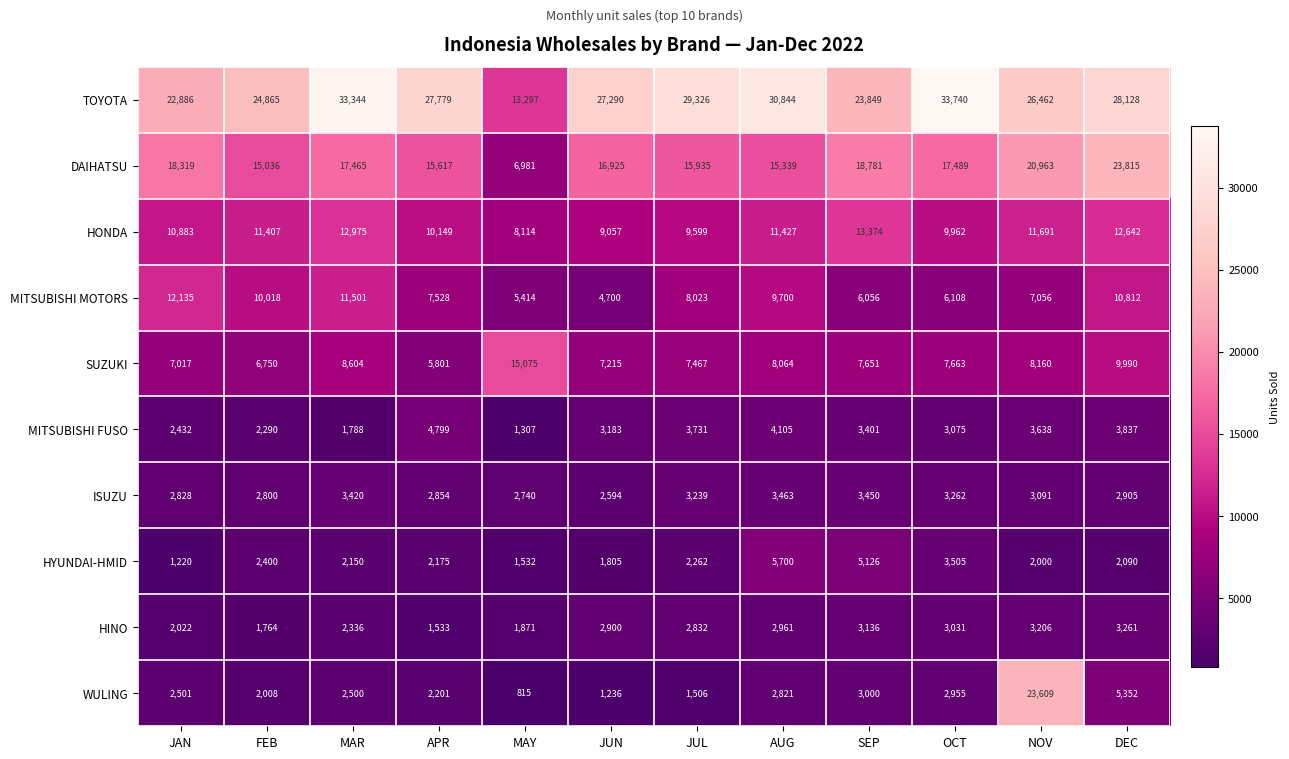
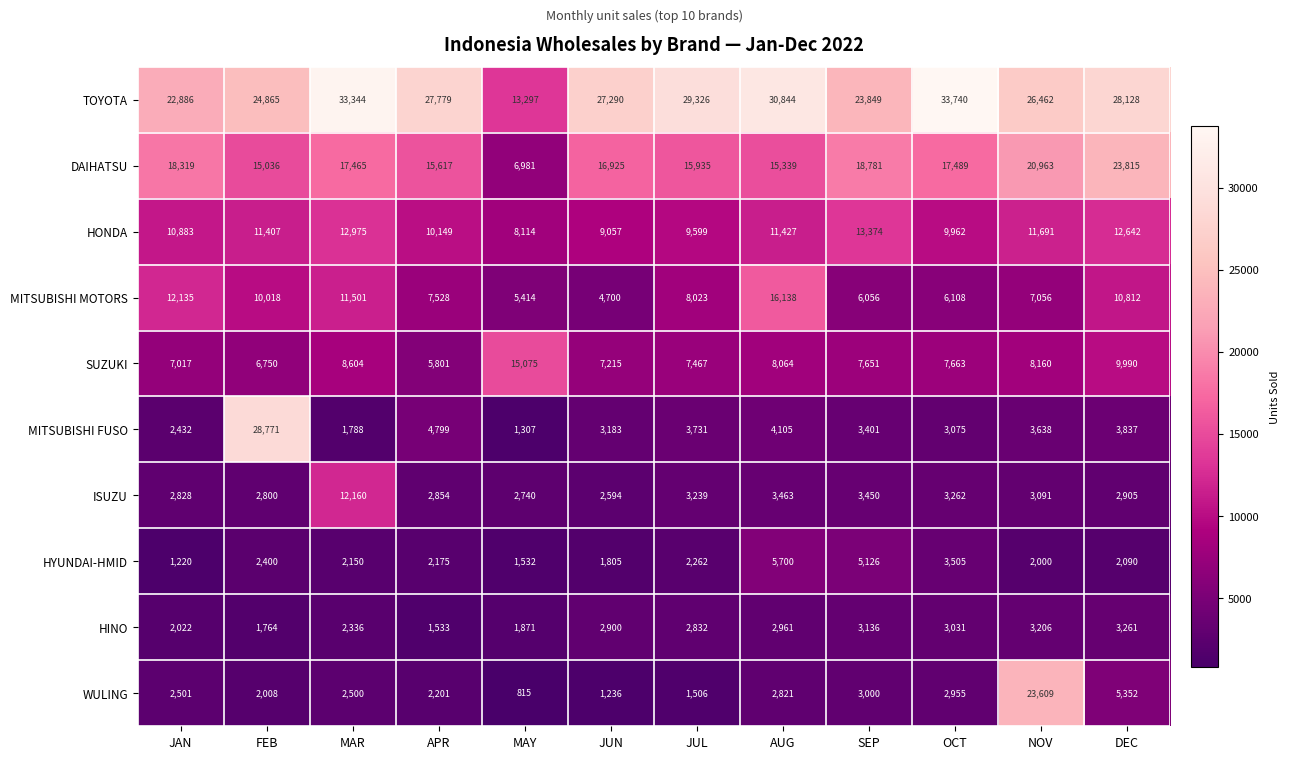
MITSUBISHI MOTORS, AUG: 9,700 -> 16,138
MITSUBISHI FUSO, FEB: 2,290 -> 28,771
ISUZU, MAR: 3,420 -> 12,160
